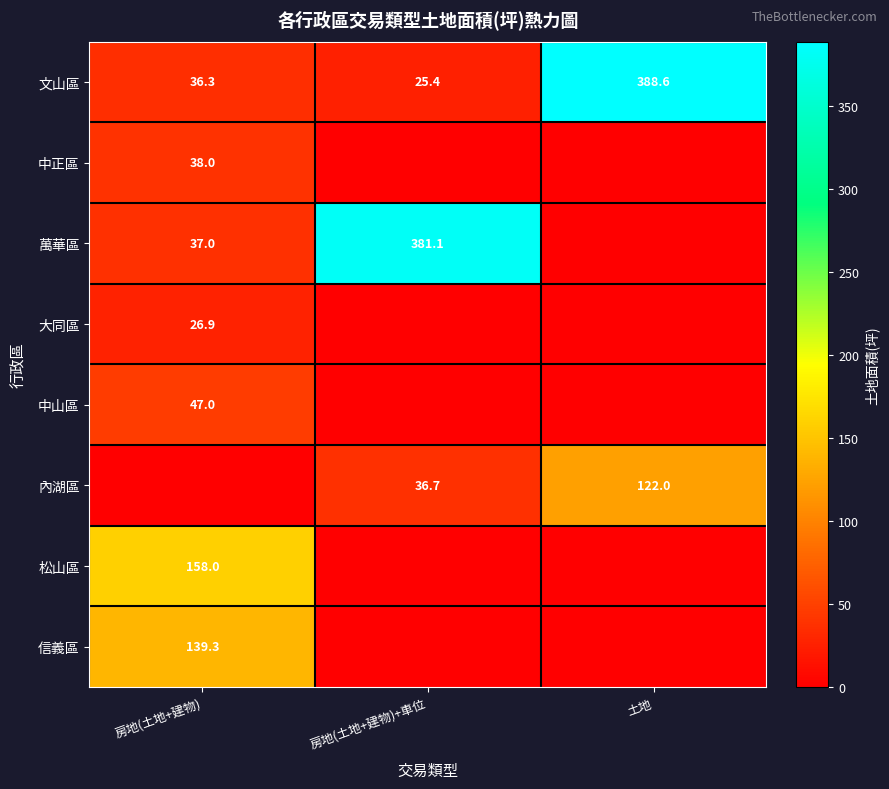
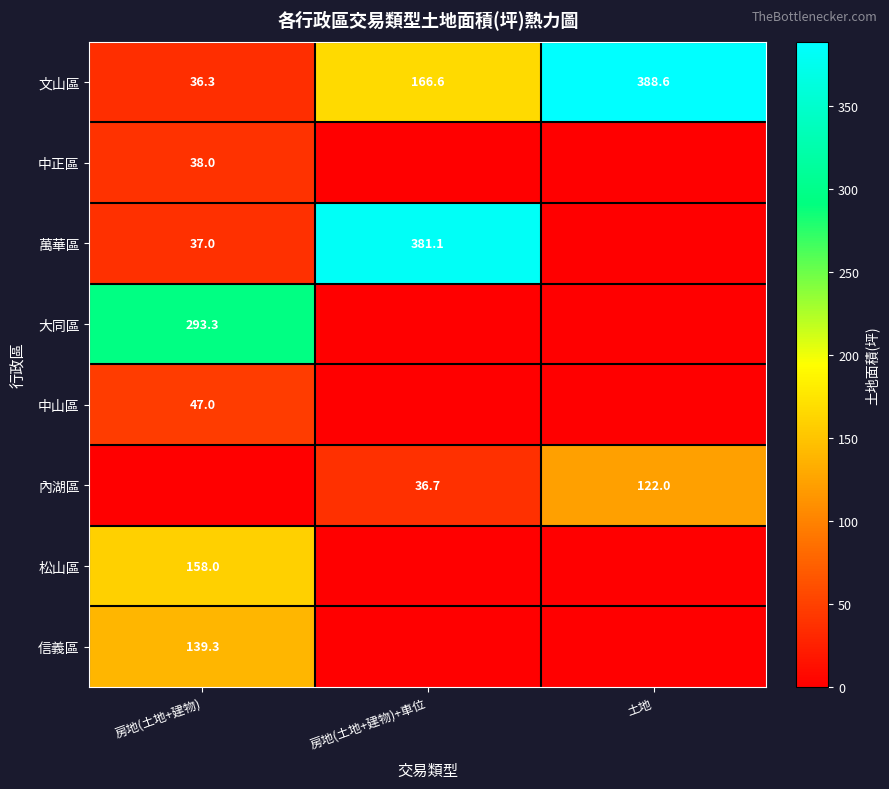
文山區, 房地(土地+建物)+車位: 25.4 -> 166.6
大同區, 房地(土地+建物): 26.9 -> 293.3
